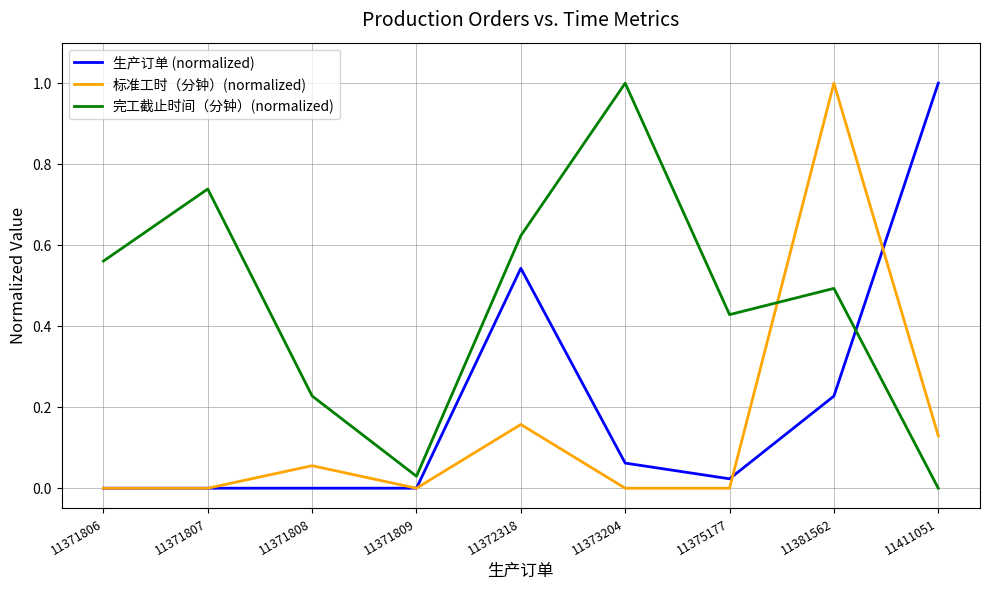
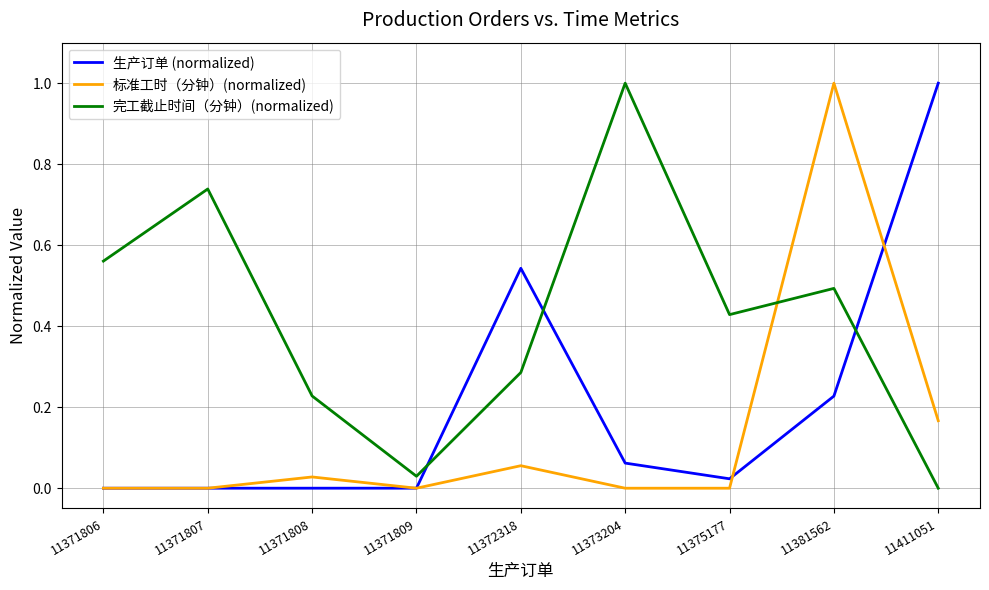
标准工时（分钟）(normalized), 11371808: 0.06 -> 0.03
标准工时（分钟）(normalized), 11372318: 0.16 -> 0.06
完工截止时间（分钟）(normalized), 11372318: 0.62 -> 0.29
标准工时（分钟）(normalized), 11411051: 0.13 -> 0.17
